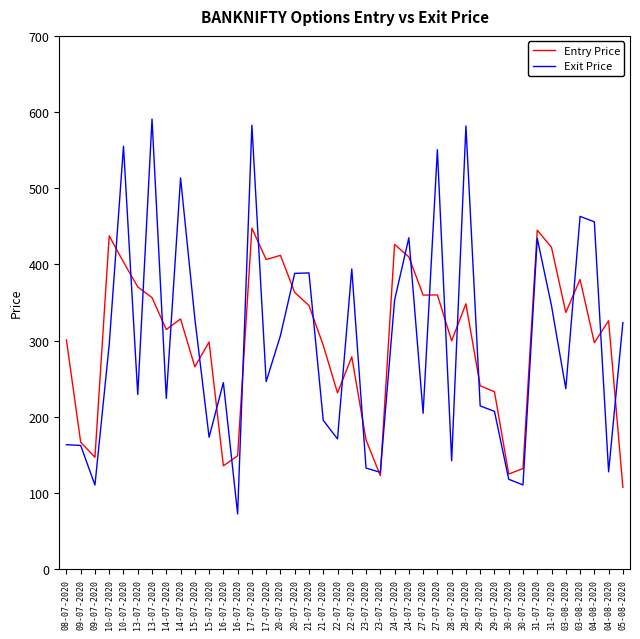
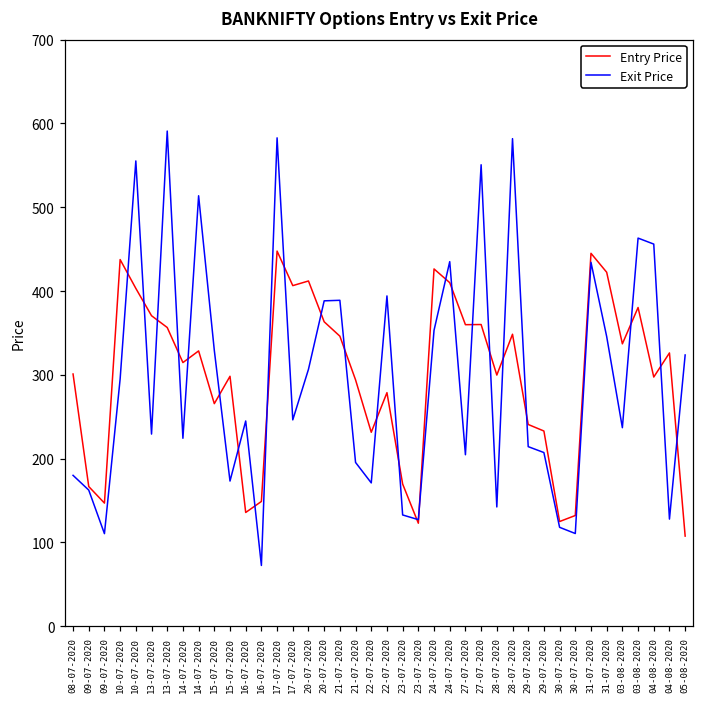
Exit Price, 08-07-2020: 160 -> 180
